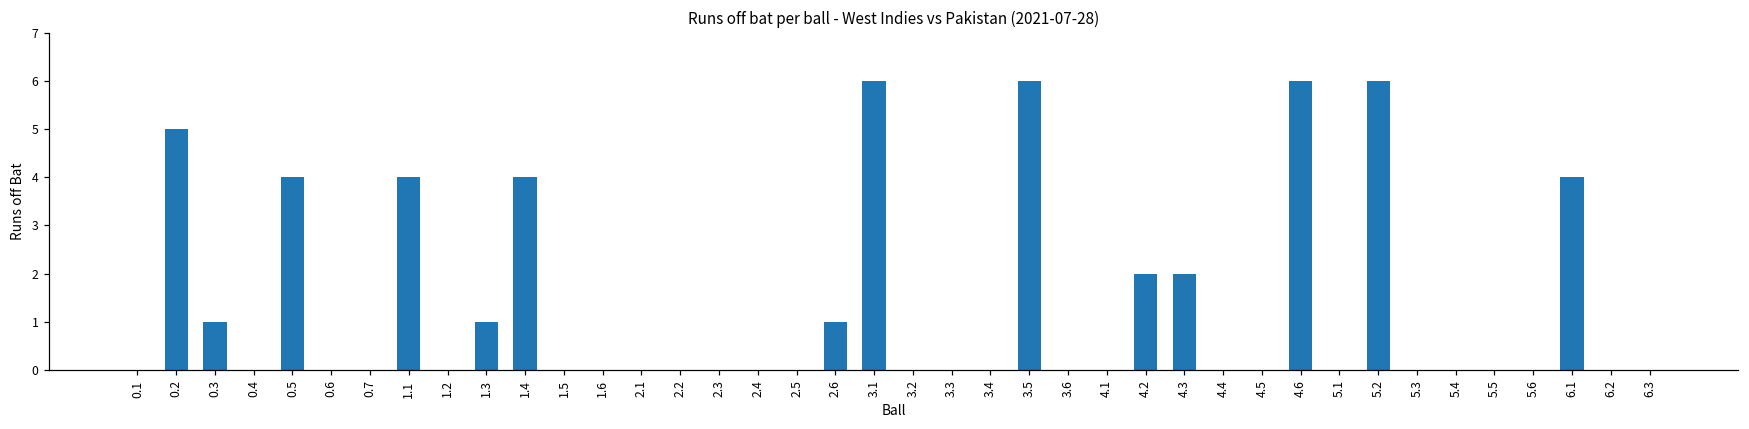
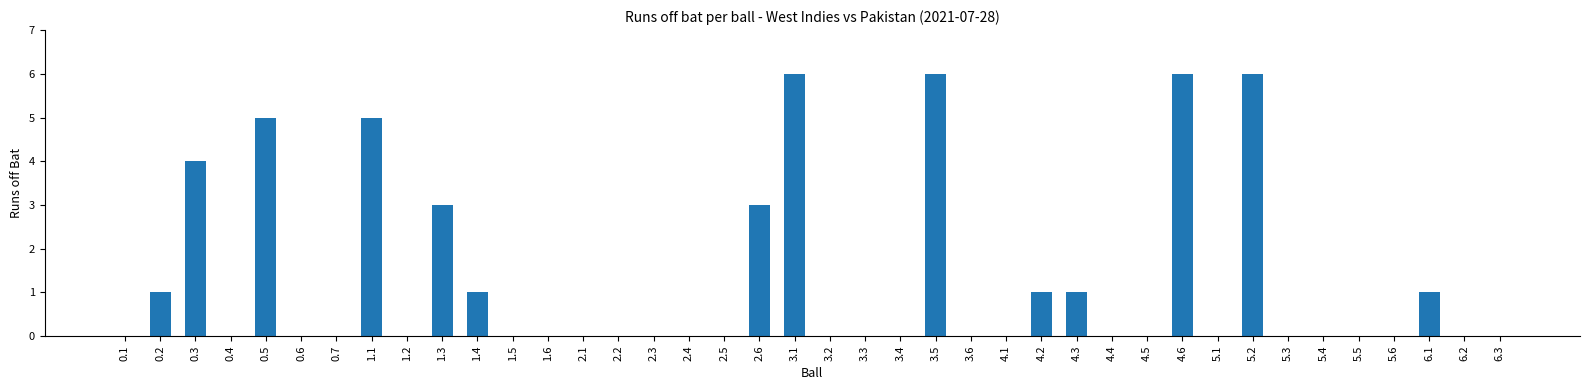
0.2: 5 -> 1
0.3: 1 -> 4
0.5: 4 -> 5
1.1: 4 -> 5
1.3: 1 -> 3
1.4: 4 -> 1
2.6: 1 -> 3
4.2: 2 -> 1
4.3: 2 -> 1
6.1: 4 -> 1
